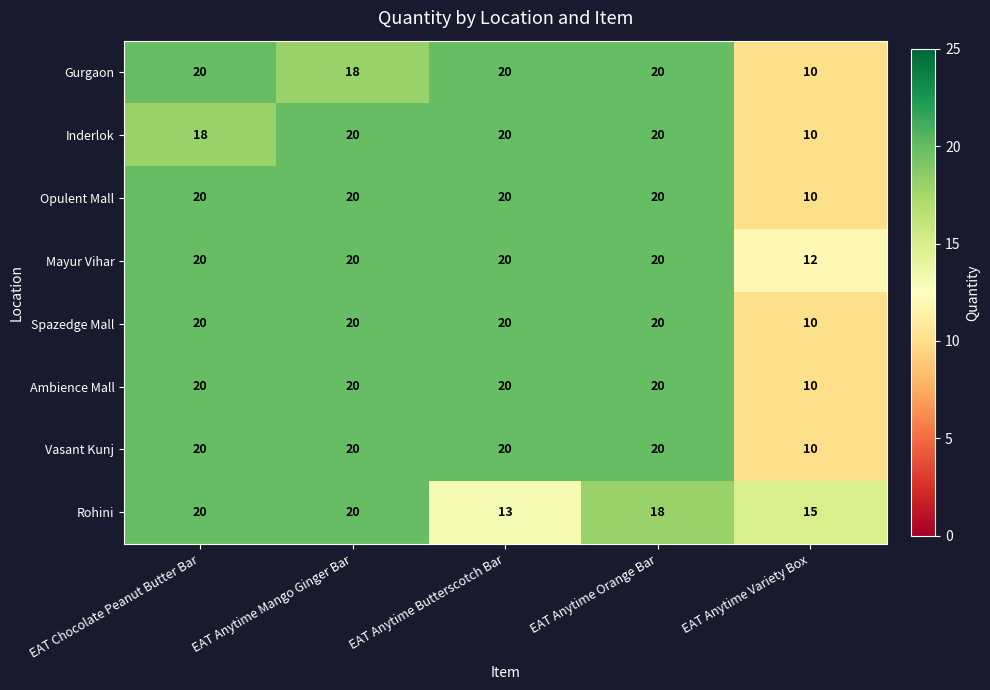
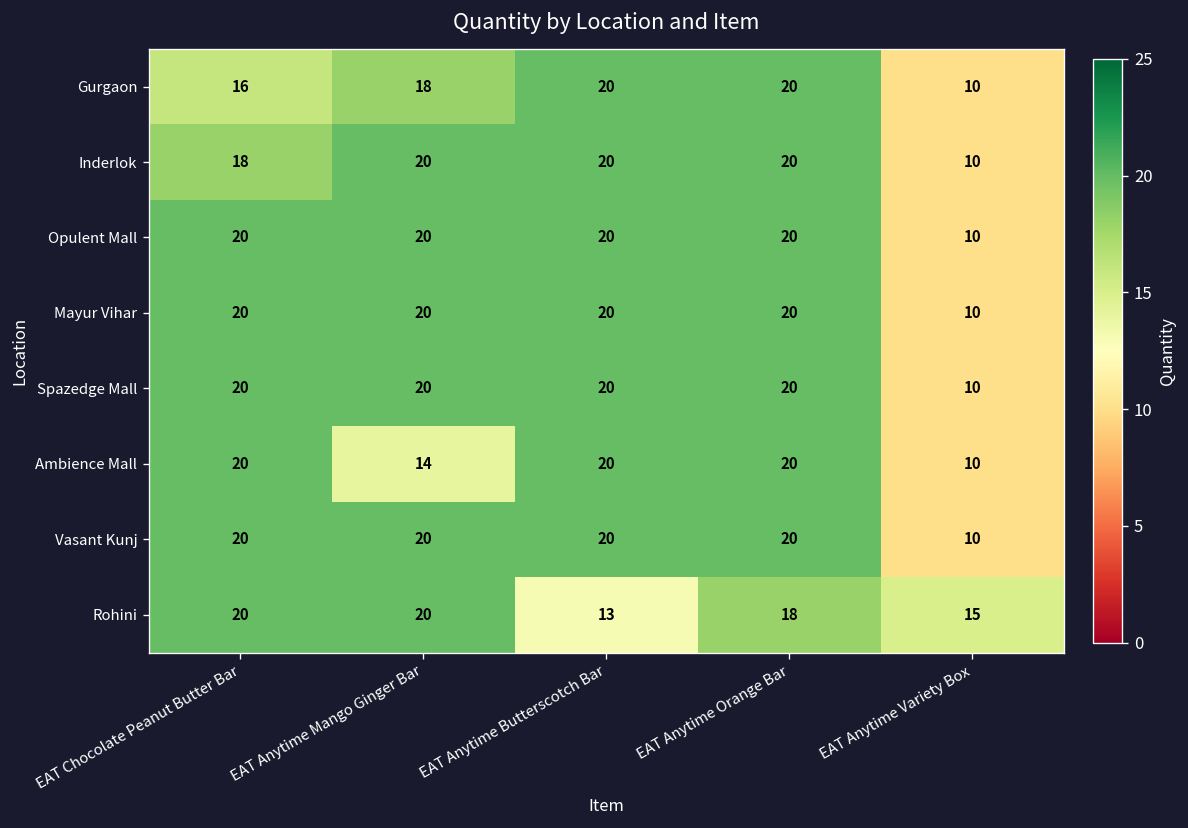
Gurgaon, EAT Chocolate Peanut Butter Bar: 20 -> 16
Mayur Vihar, EAT Anytime Variety Box: 12 -> 10
Ambience Mall, EAT Anytime Mango Ginger Bar: 20 -> 14
